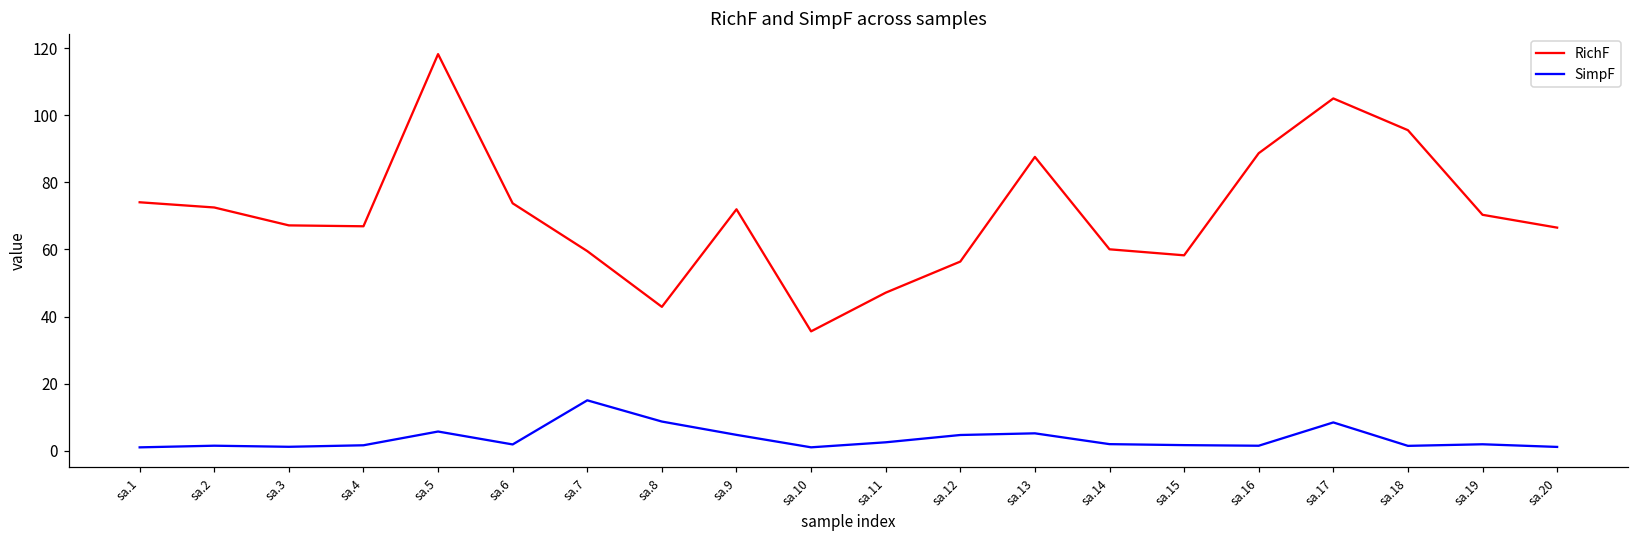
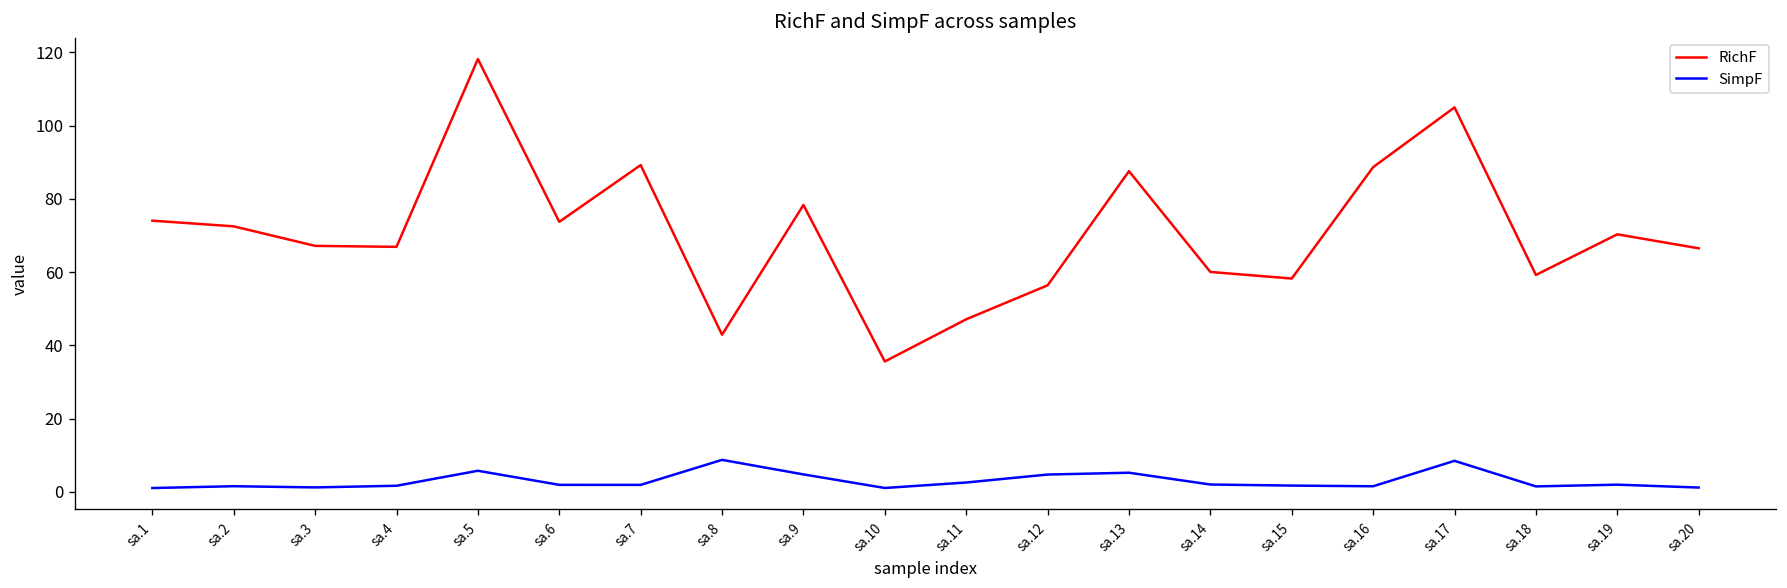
RichF, sa.7: 59 -> 89
SimpF, sa.7: 15 -> 2
RichF, sa.9: 72 -> 78
RichF, sa.18: 96 -> 59
